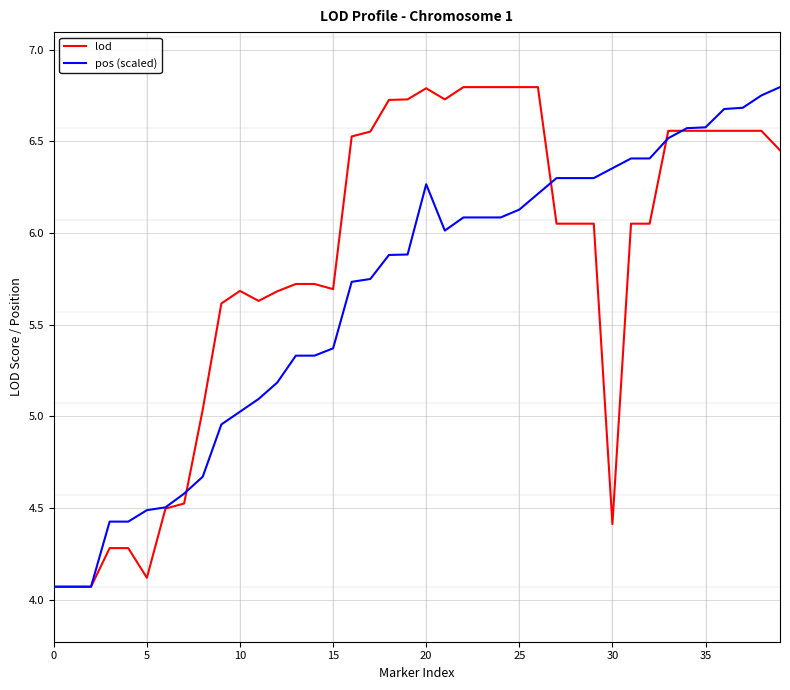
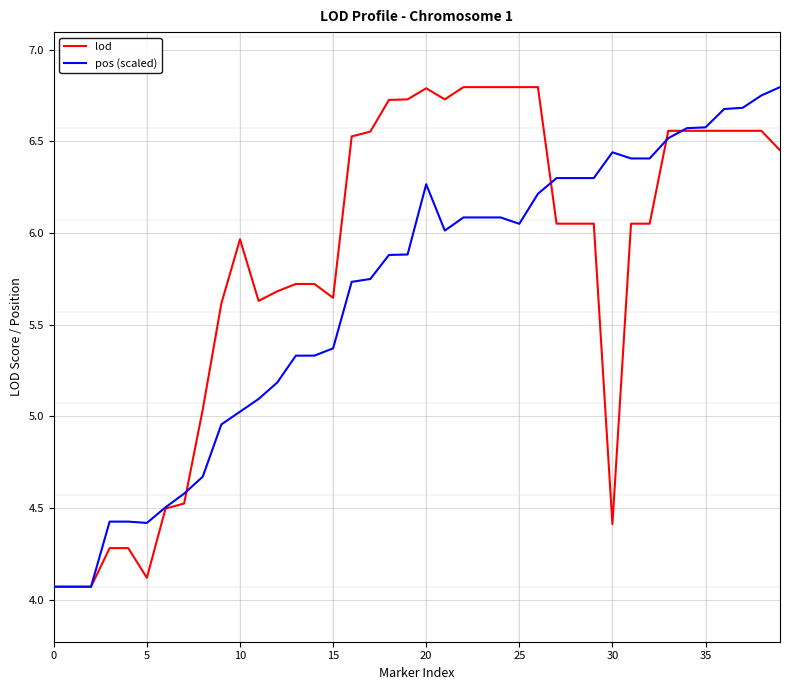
pos (scaled), 5: 4.49 -> 4.42
lod, 10: 5.68 -> 5.97
lod, 15: 5.69 -> 5.65
pos (scaled), 25: 6.13 -> 6.05
pos (scaled), 30: 6.35 -> 6.44
